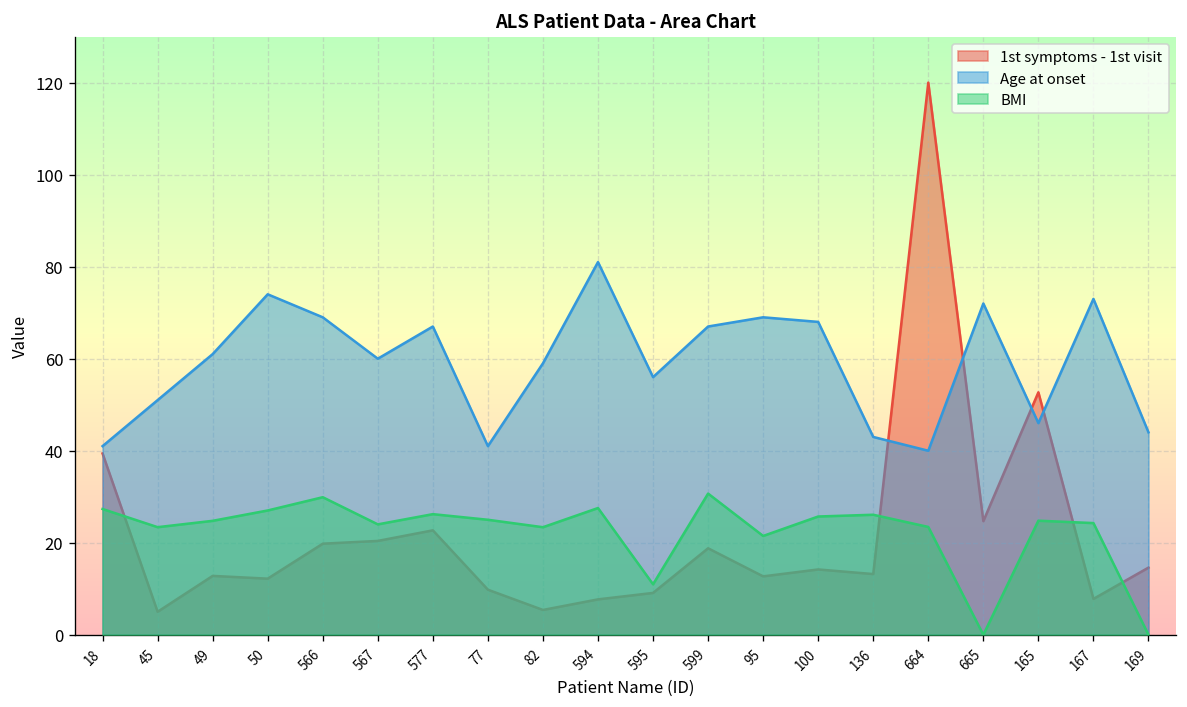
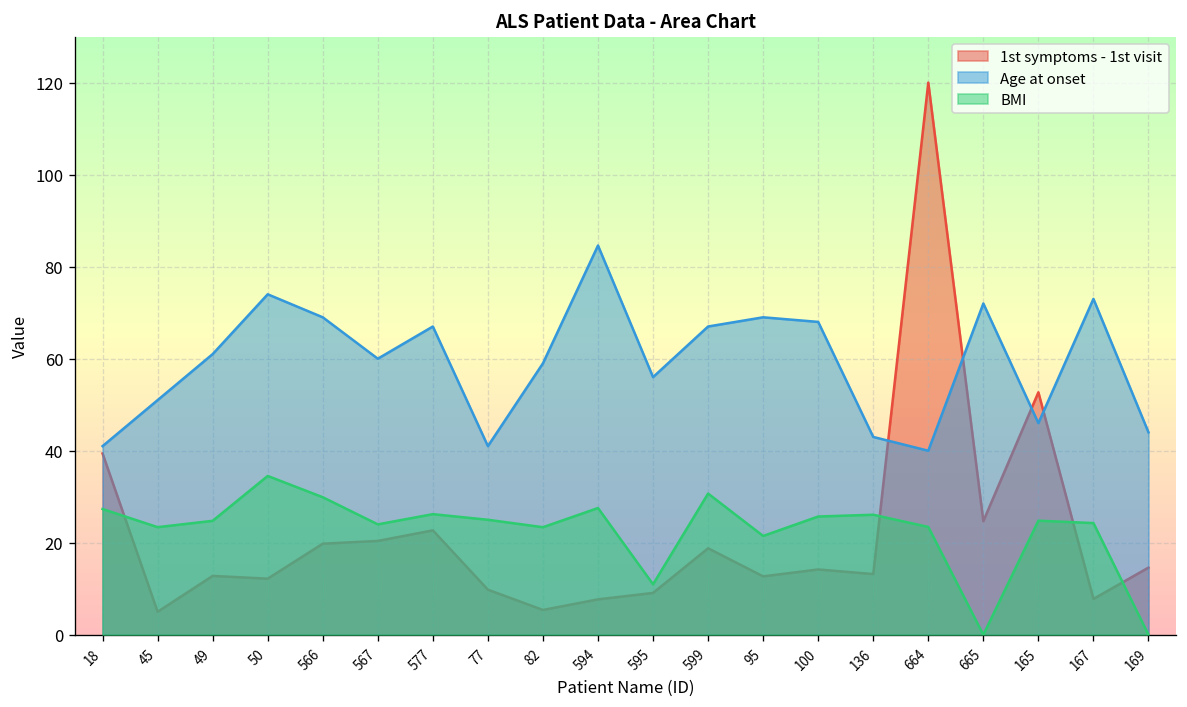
BMI, 50: 27 -> 35
Age at onset, 594: 81 -> 85
